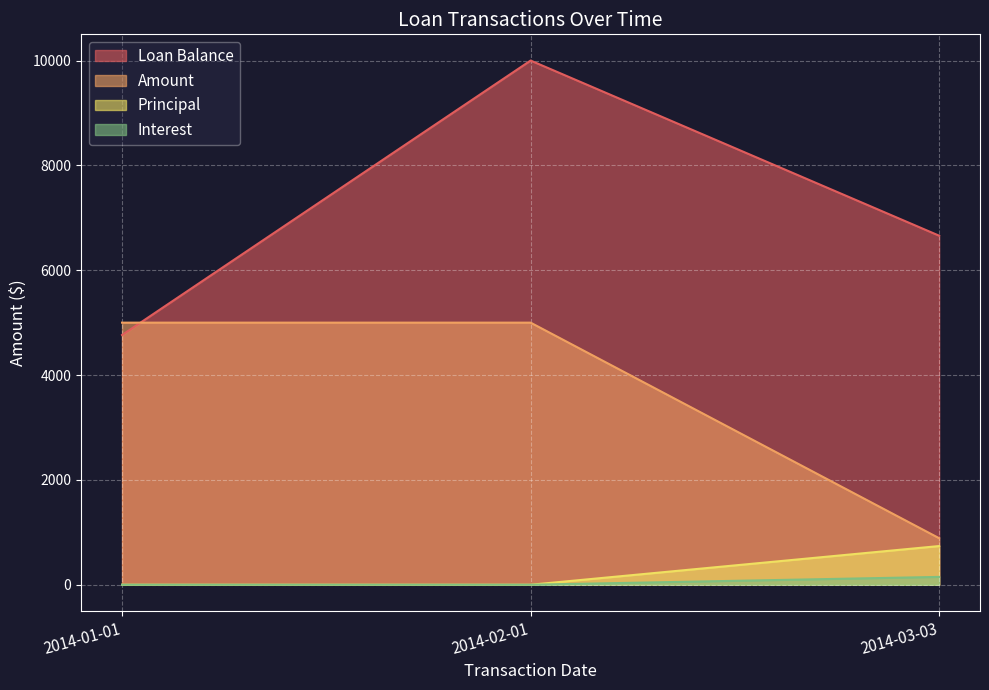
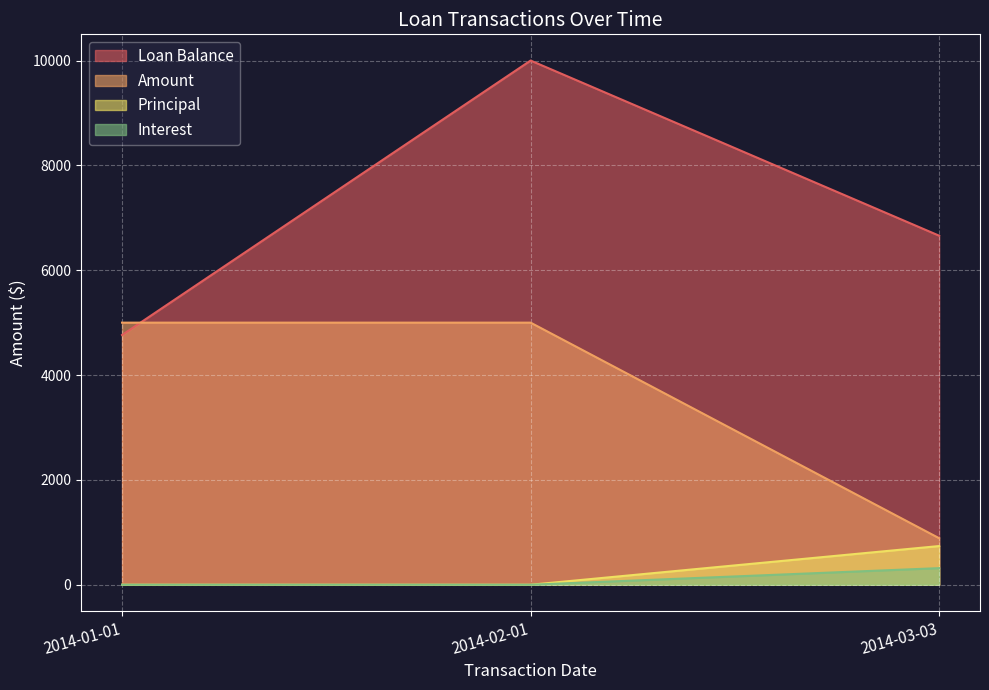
Interest, 2014-03-03: 100 -> 300
